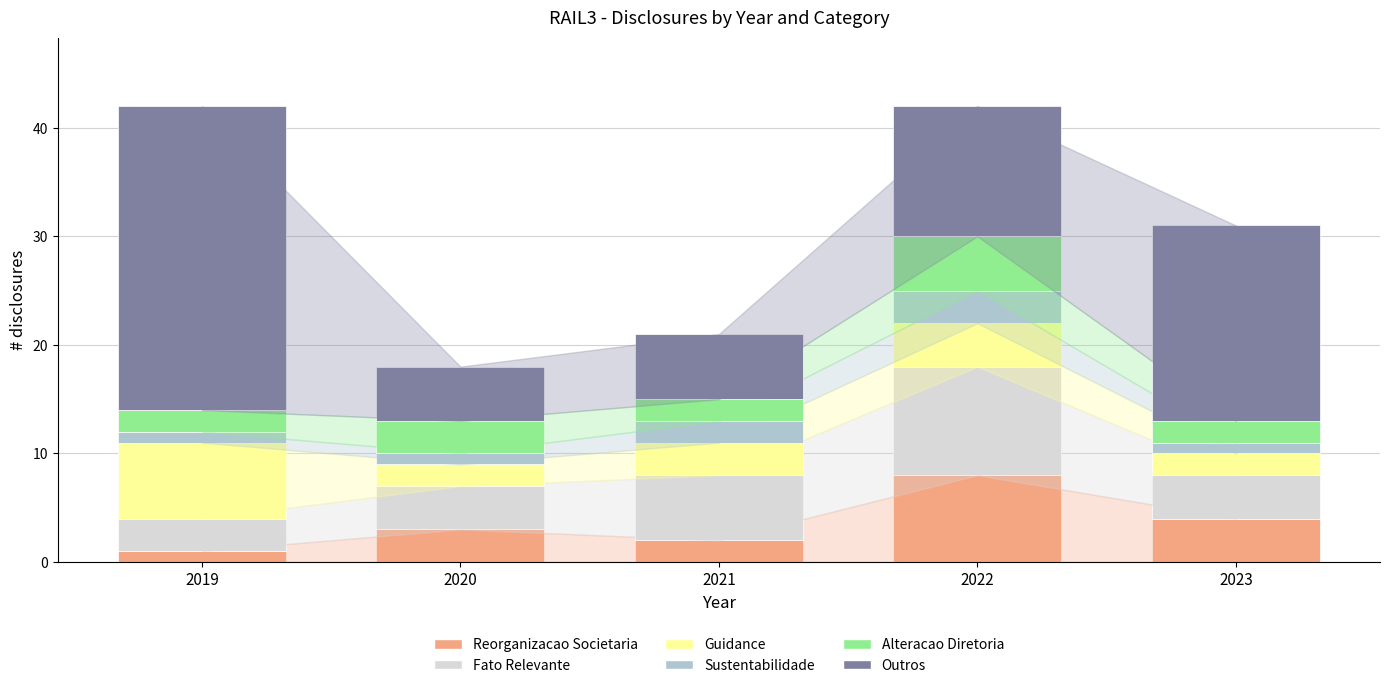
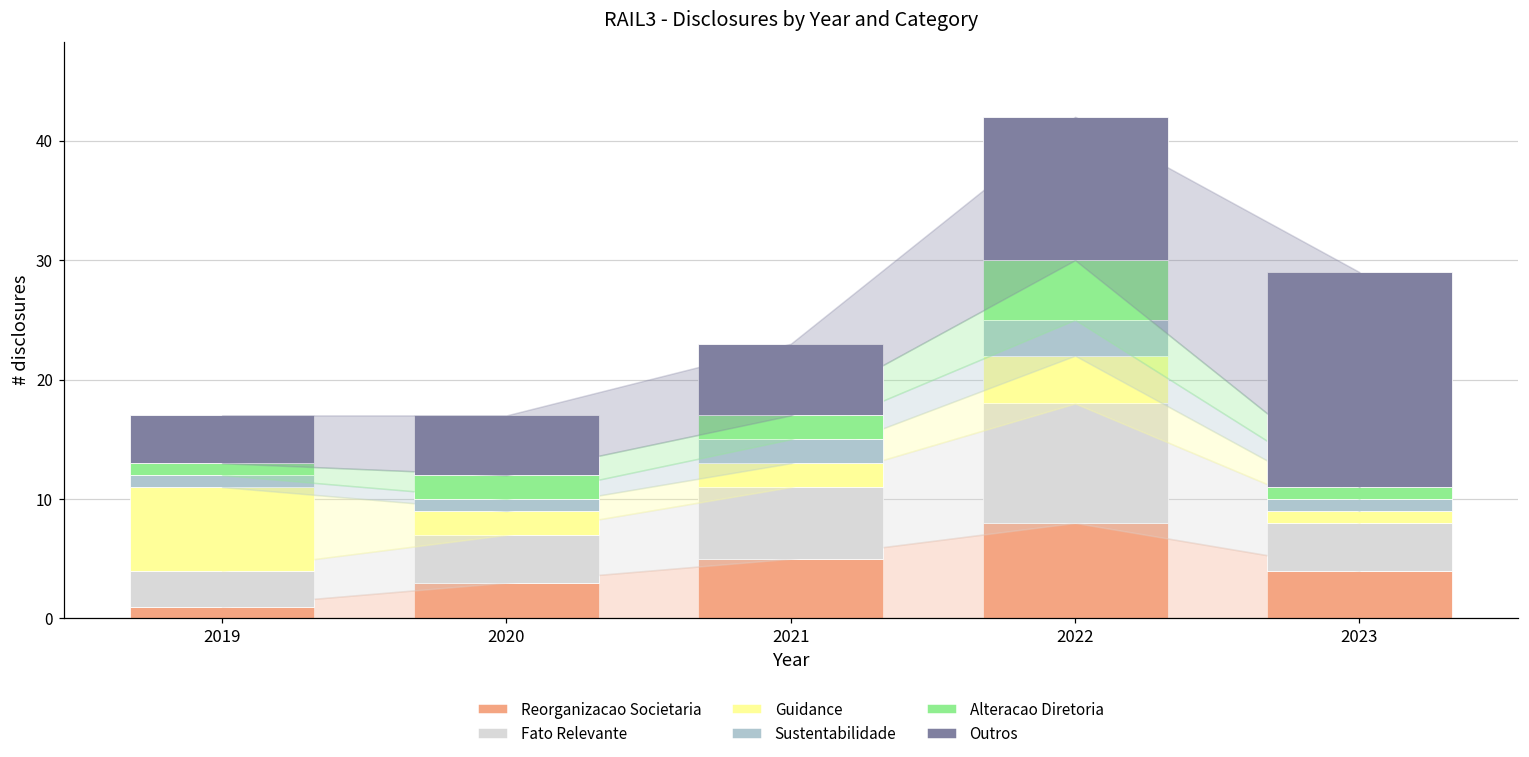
Alteracao Diretoria, 2019: 2 -> 1
Outros, 2019: 28 -> 4
Alteracao Diretoria, 2020: 3 -> 2
Reorganizacao Societaria, 2021: 2 -> 5
Guidance, 2021: 3 -> 2
Guidance, 2023: 2 -> 1
Alteracao Diretoria, 2023: 2 -> 1
